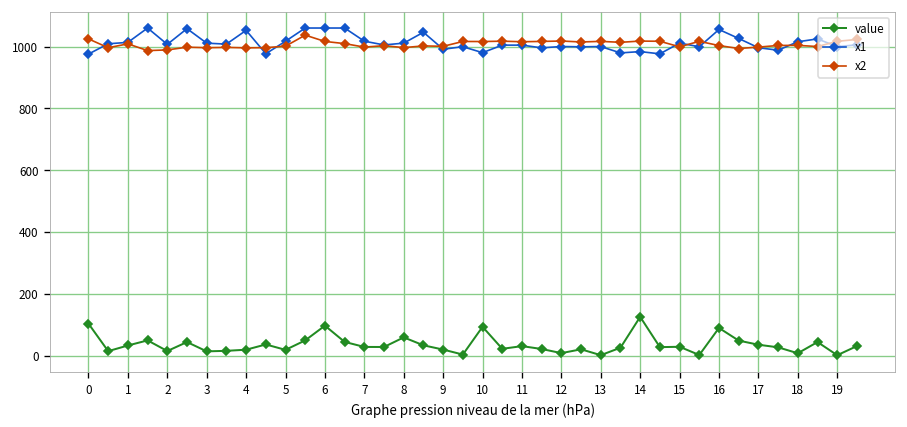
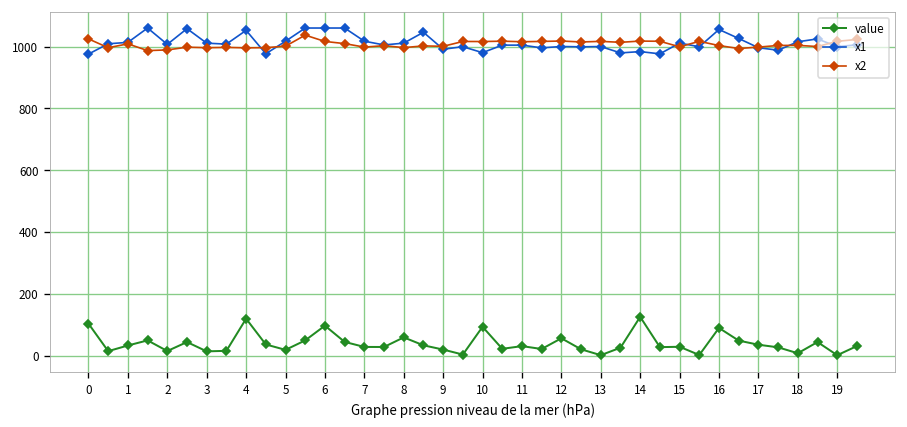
value, 4: 20 -> 120
value, 12: 10 -> 60
